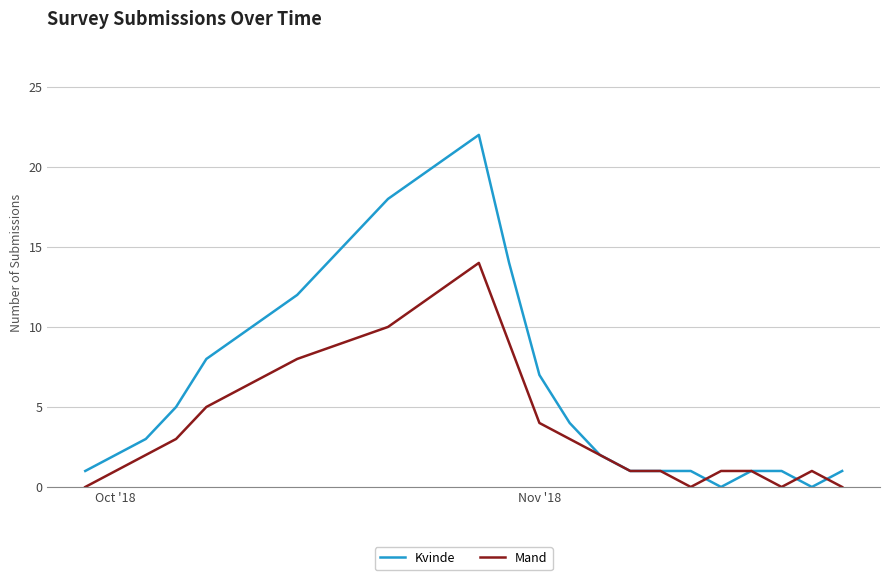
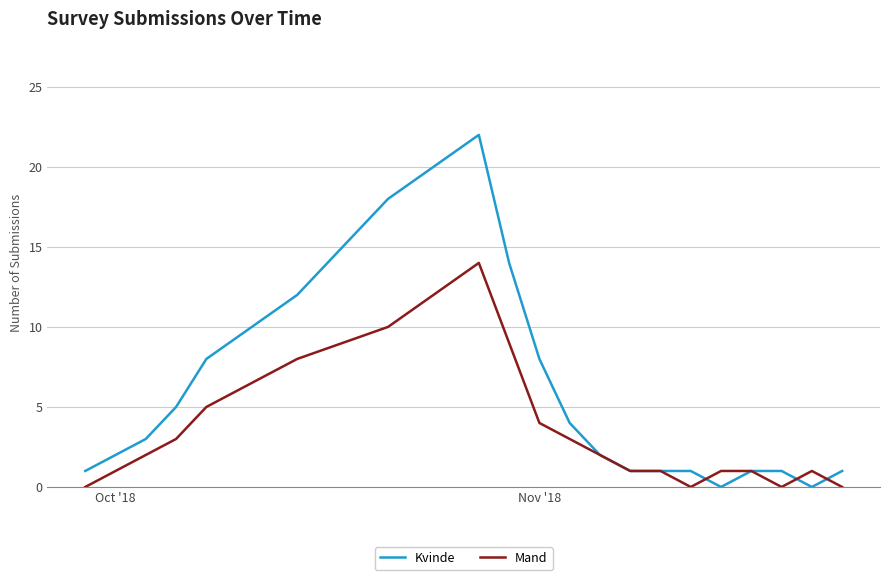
Kvinde, Nov '18: 7 -> 8
